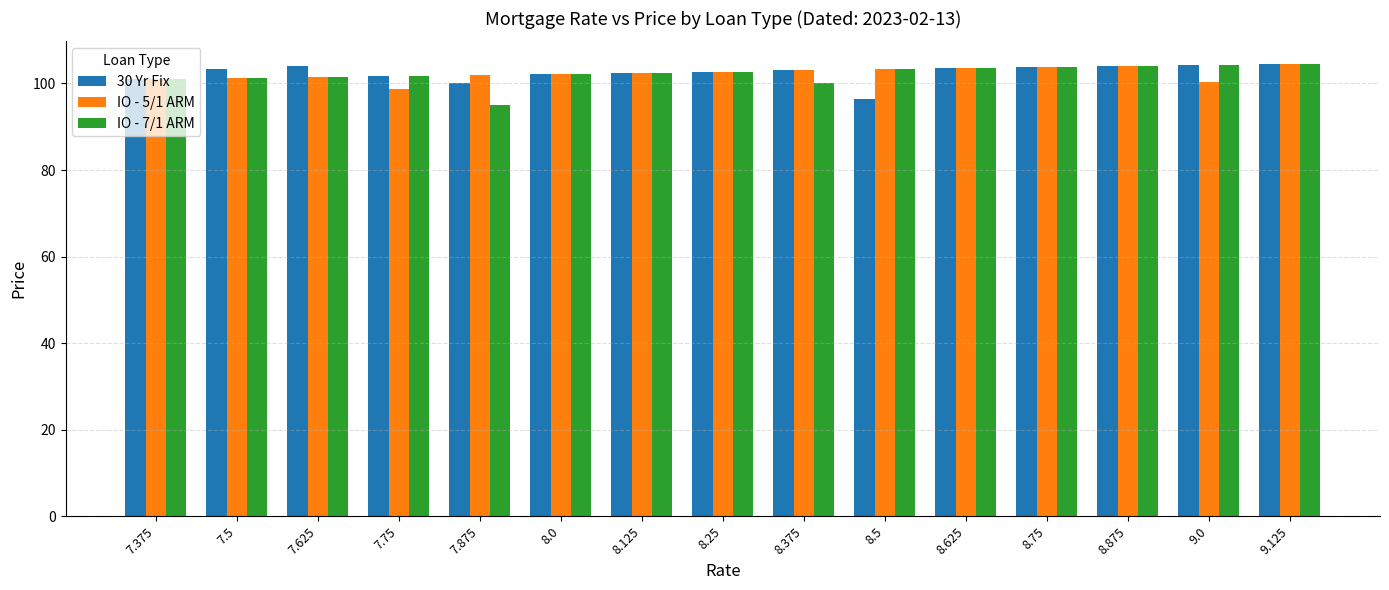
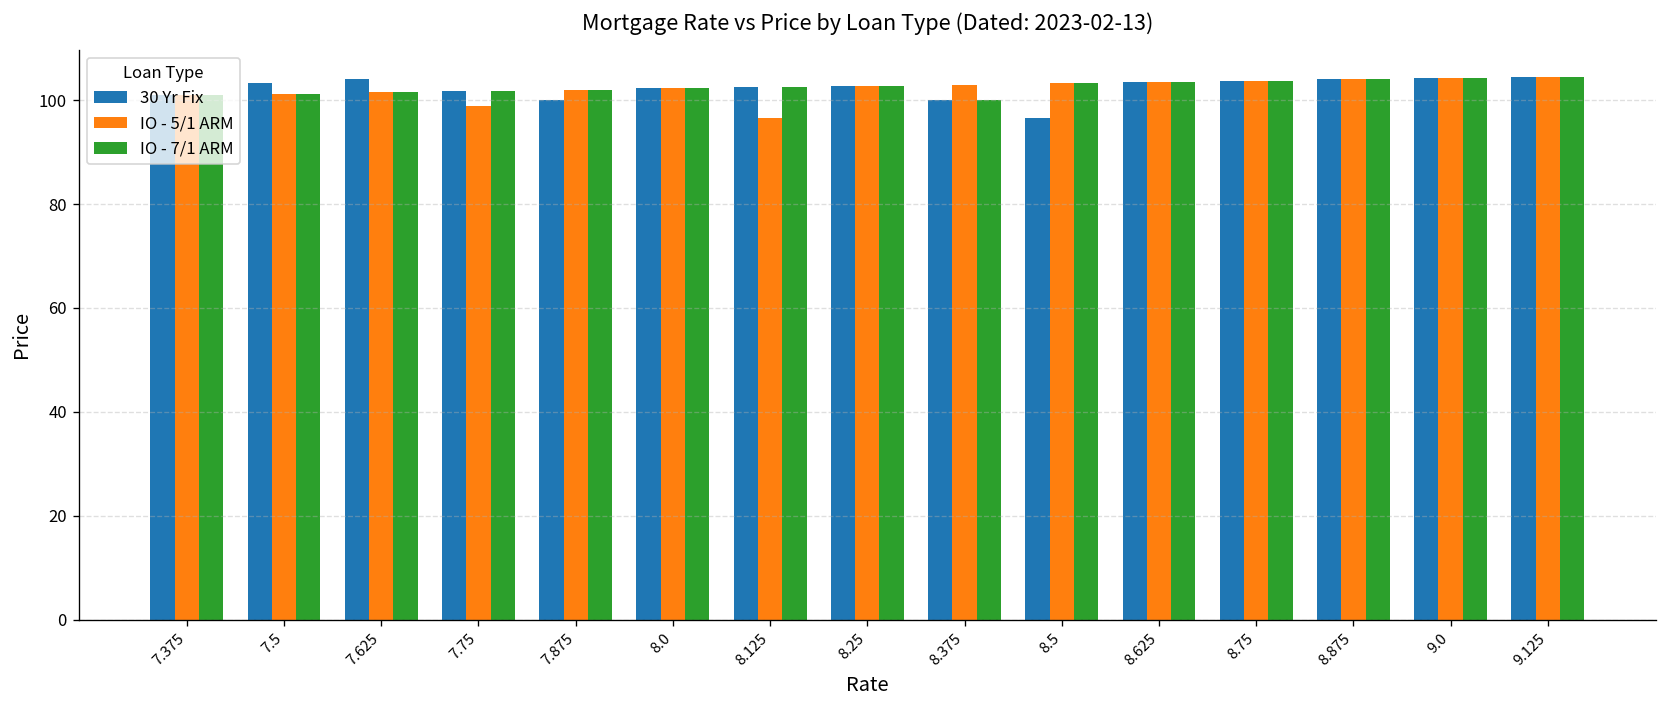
IO - 7/1 ARM, 7.875: 95 -> 102
IO - 5/1 ARM, 8.125: 103 -> 97
30 Yr Fix, 8.375: 103 -> 100
IO - 5/1 ARM, 9.0: 100 -> 104
